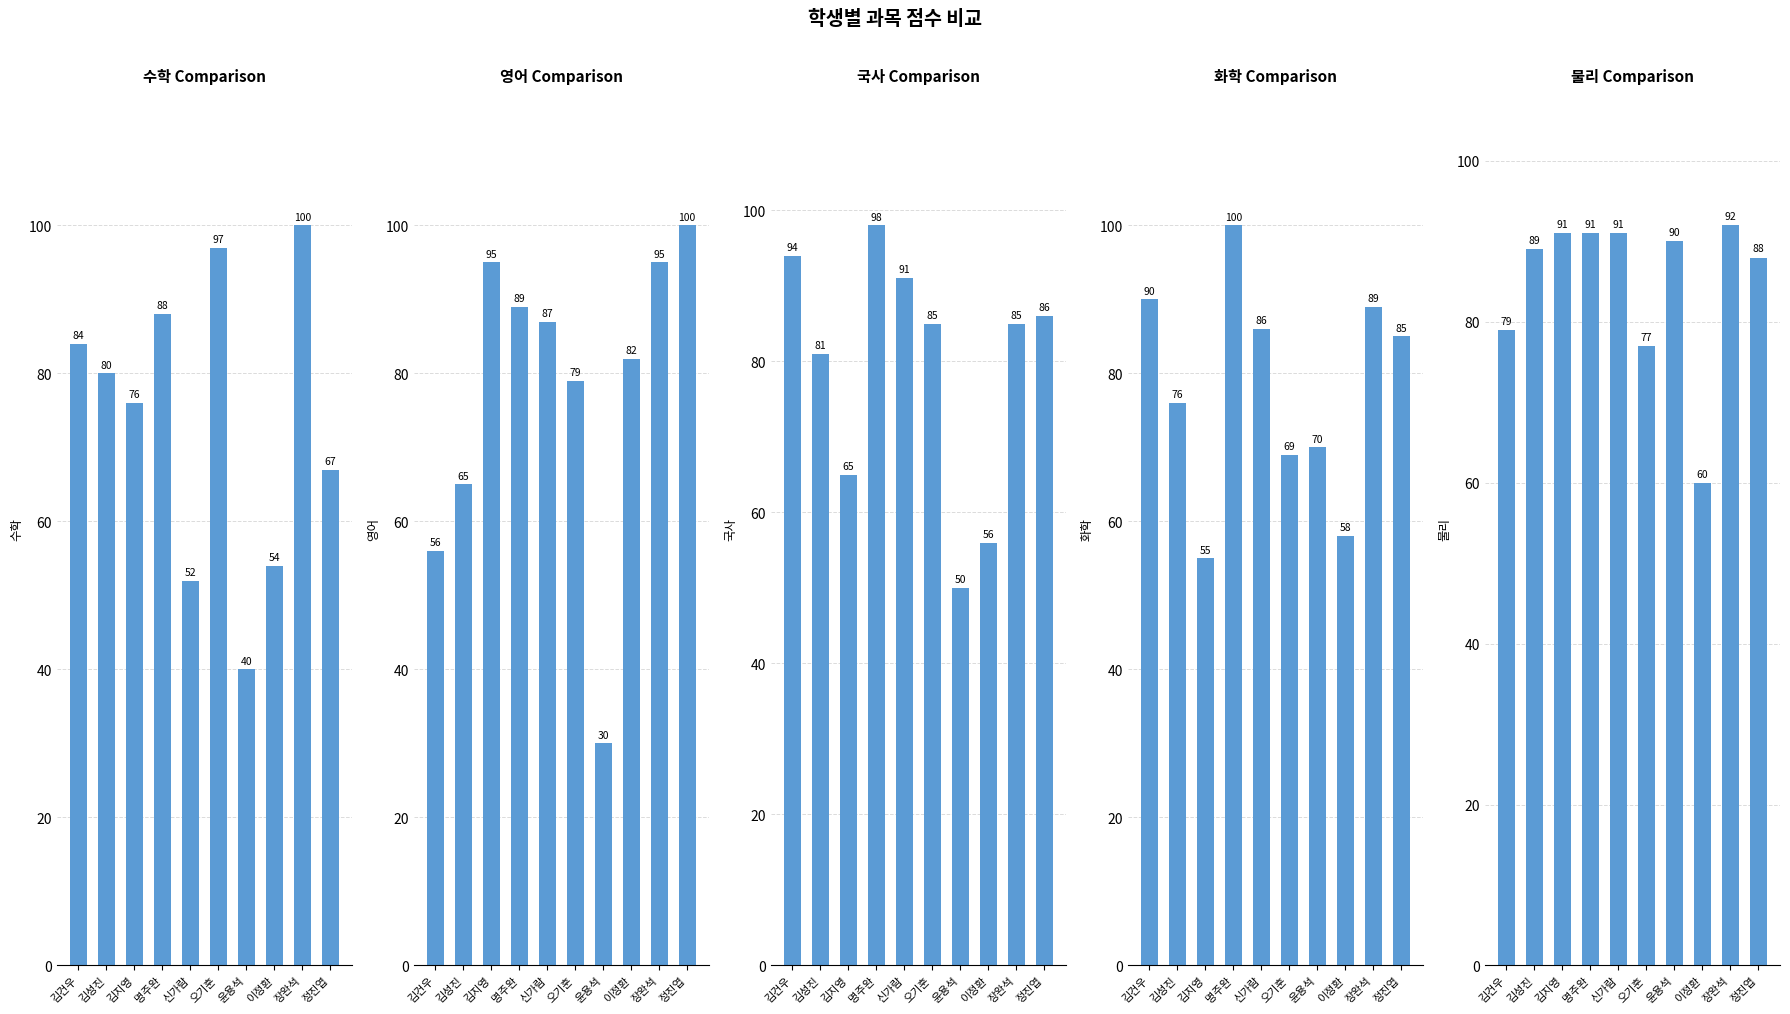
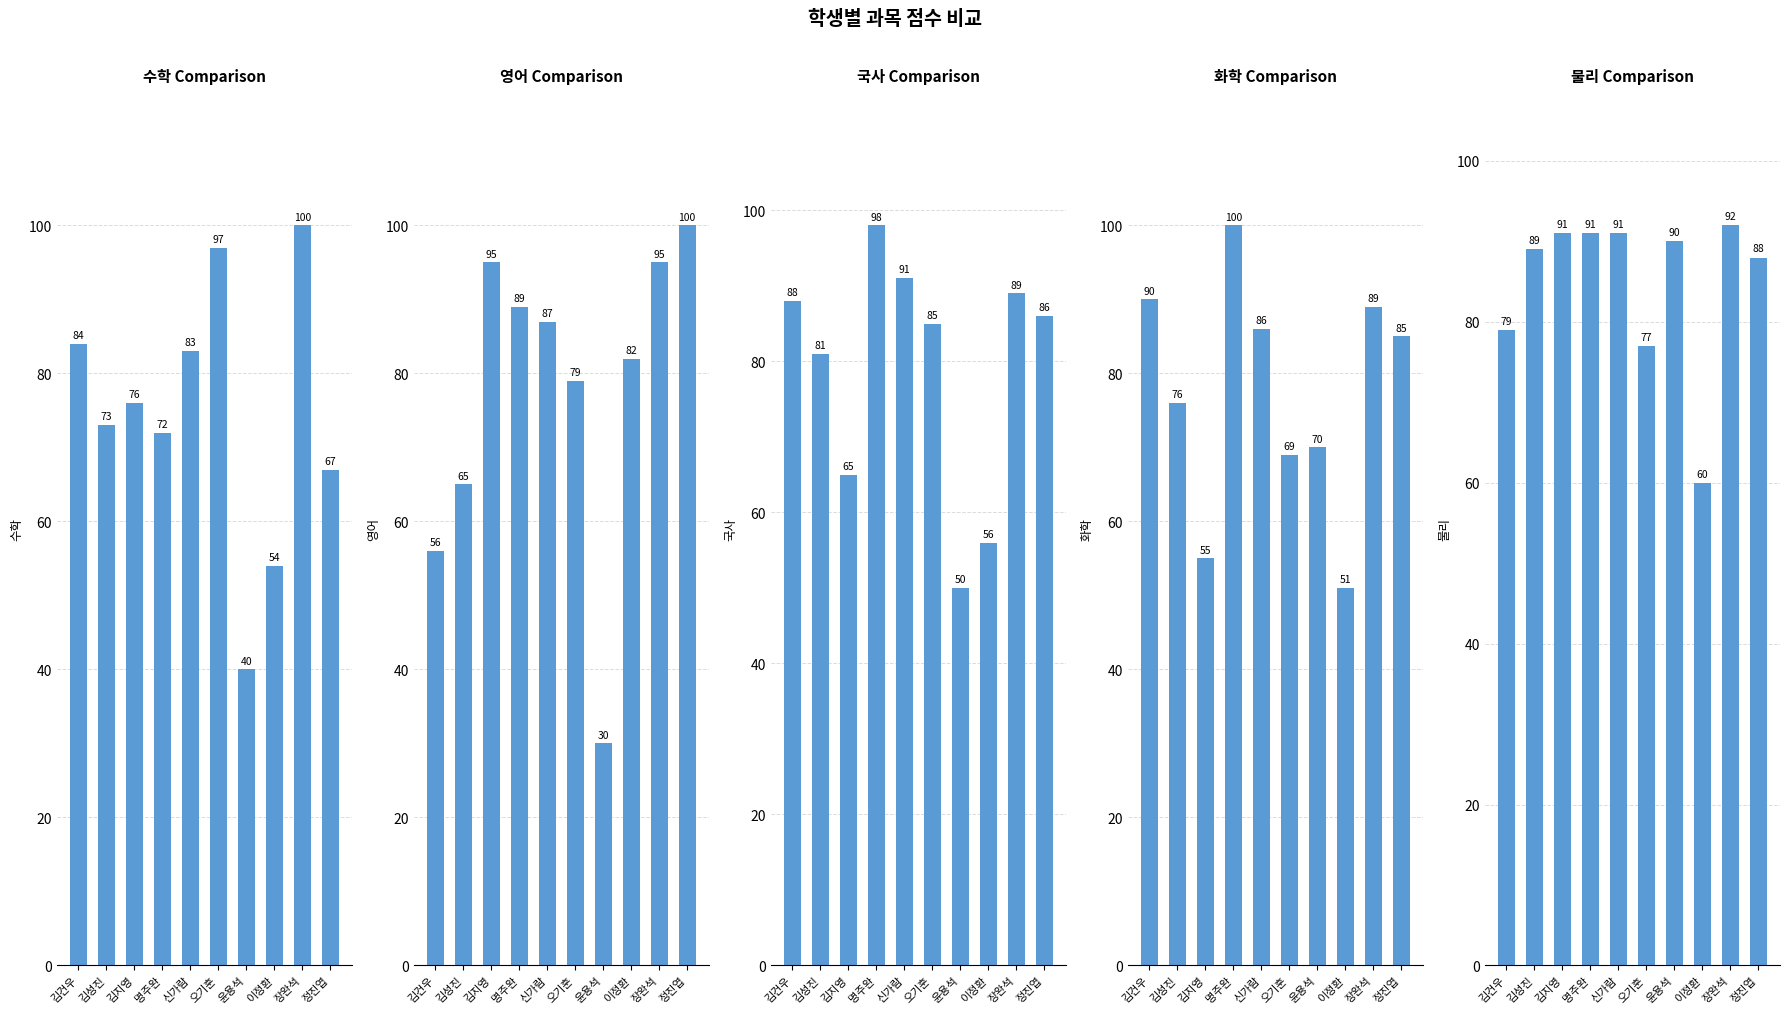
수학 Comparison, 김성진: 80 -> 73
수학 Comparison, 명주완: 88 -> 72
수학 Comparison, 신가람: 52 -> 83
국사 Comparison, 김건우: 94 -> 88
국사 Comparison, 장완석: 85 -> 89
화학 Comparison, 이정환: 58 -> 51
